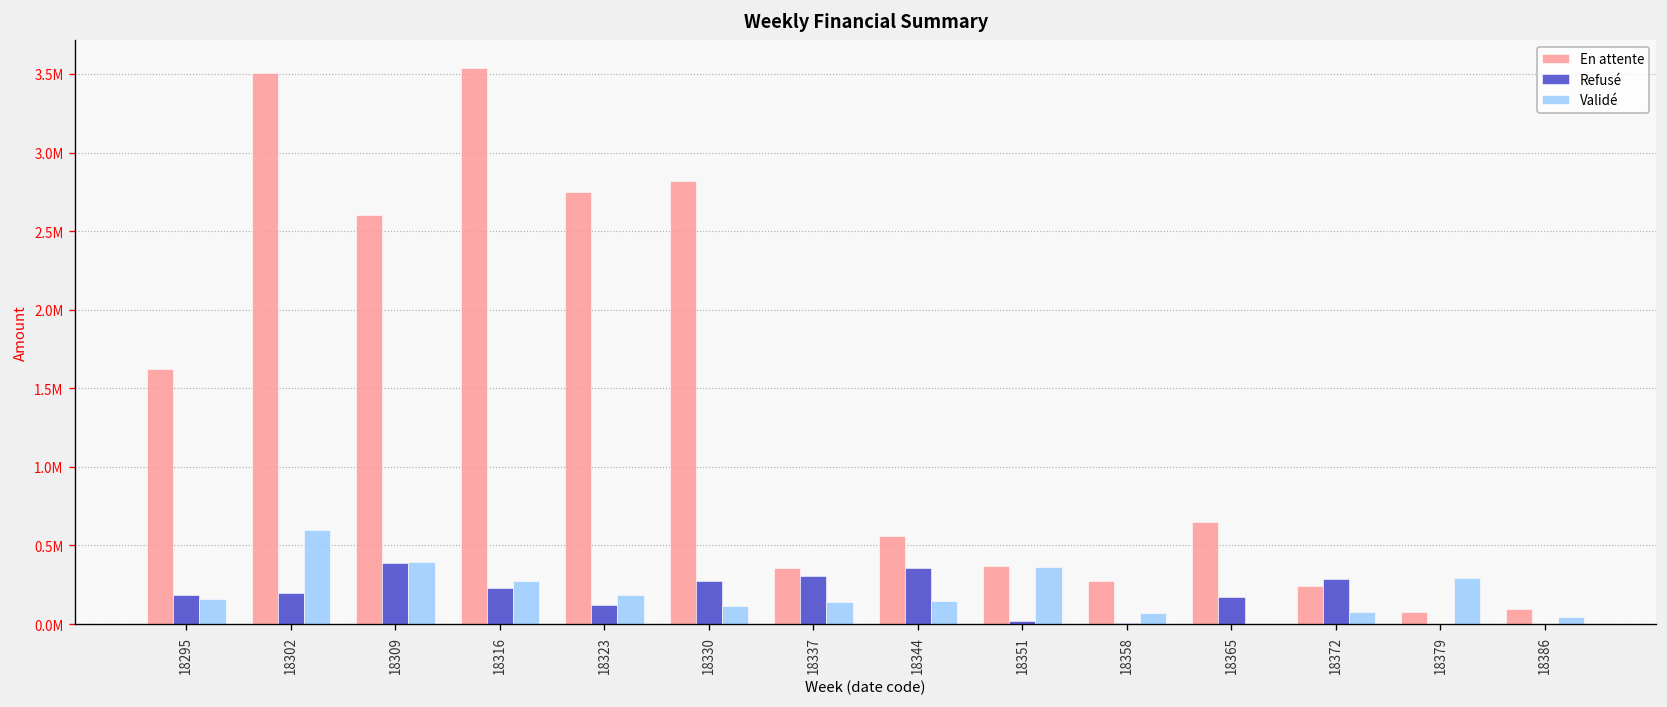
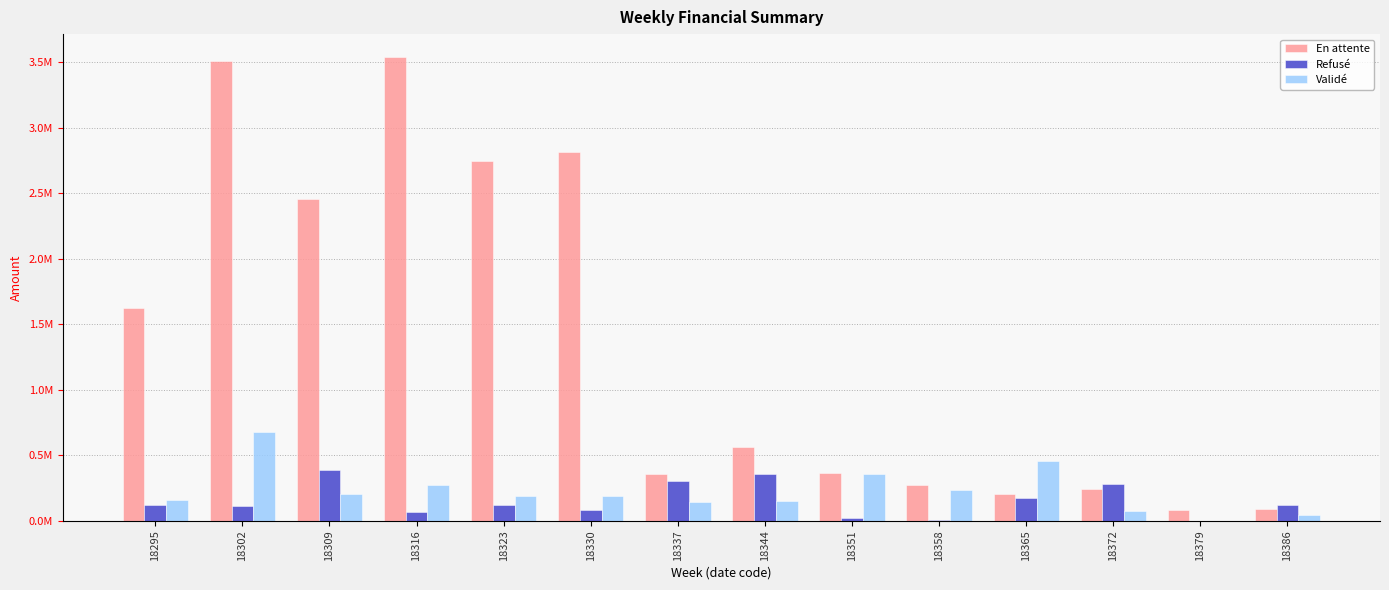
Refusé, 18295: 180000 -> 120000
Refusé, 18302: 200000 -> 110000
Validé, 18302: 600000 -> 680000
En attente, 18309: 2600000 -> 2460000
Validé, 18309: 400000 -> 210000
Refusé, 18316: 230000 -> 70000
Refusé, 18330: 270000 -> 80000
Validé, 18330: 120000 -> 190000
Validé, 18358: 70000 -> 240000
En attente, 18365: 650000 -> 210000
Validé, 18365: 10000 -> 460000
Validé, 18379: 290000 -> 0
Refusé, 18386: 0 -> 120000
